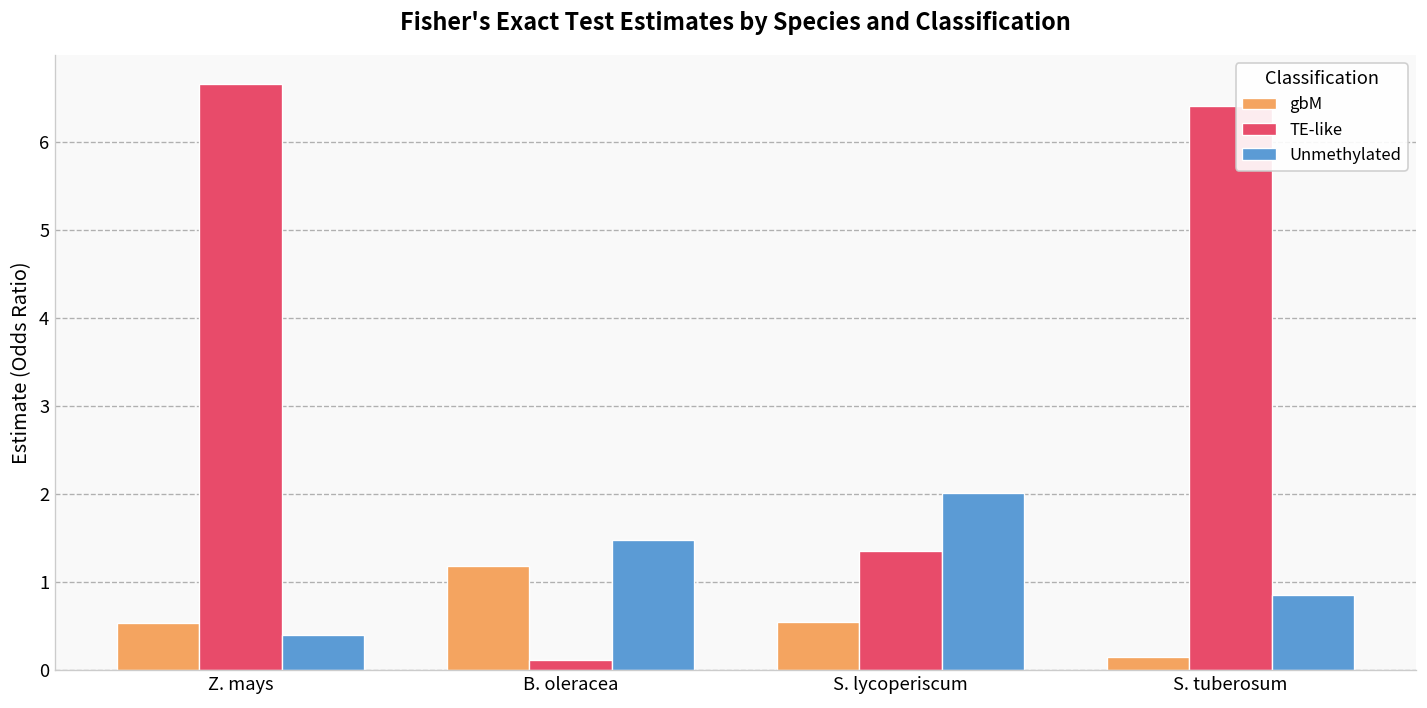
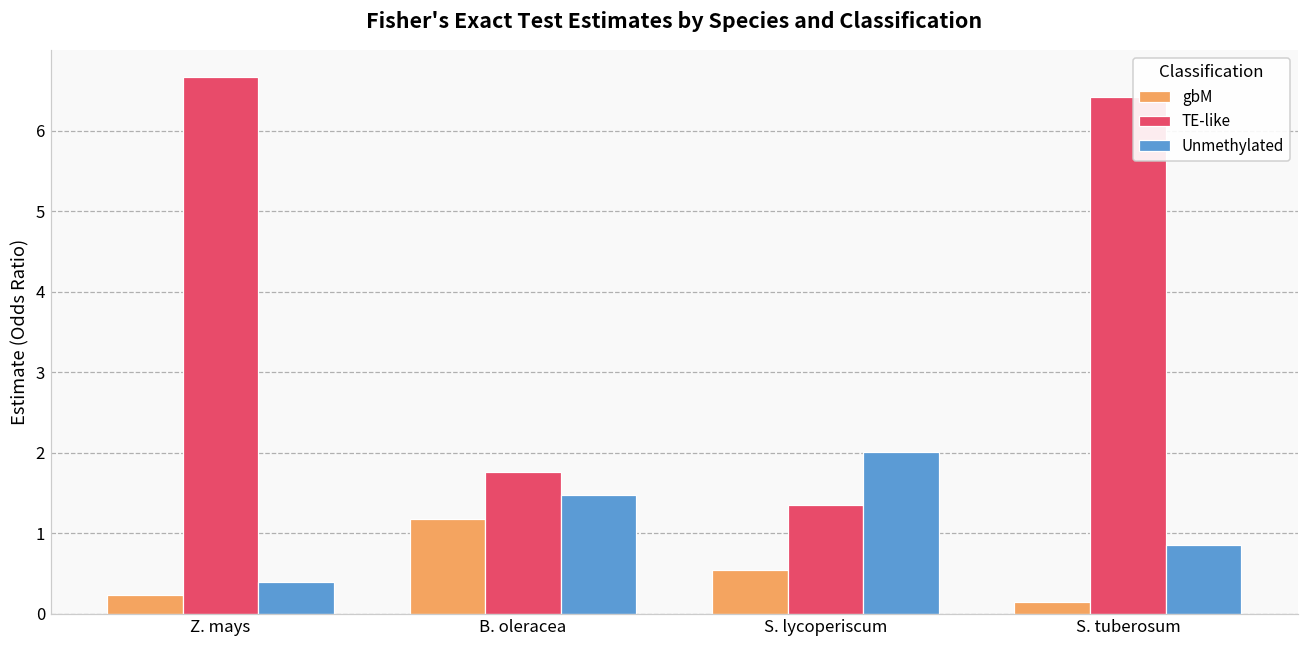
gbM, Z. mays: 0.5 -> 0.2
TE-like, B. oleracea: 0.1 -> 1.8
